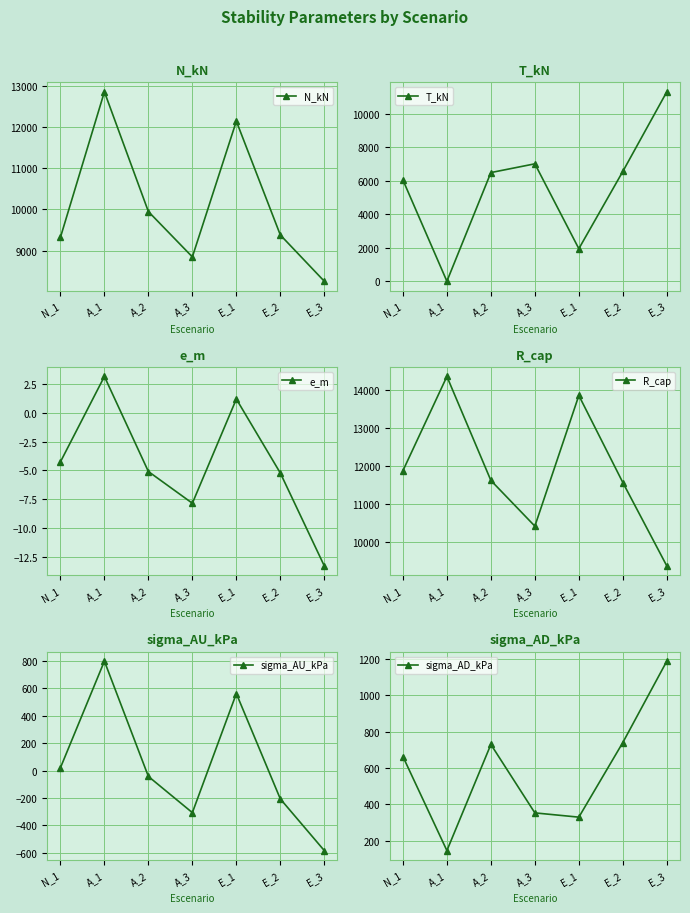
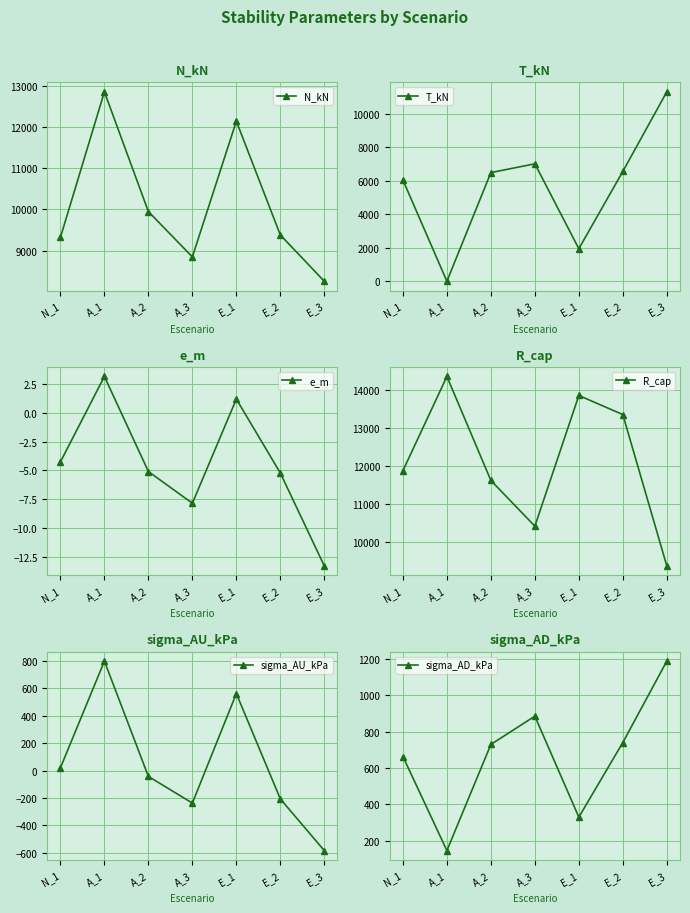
R_cap, E_2: 11600 -> 13400
sigma_AU_kPa, A_3: -310 -> -240
sigma_AD_kPa, A_3: 350 -> 890
